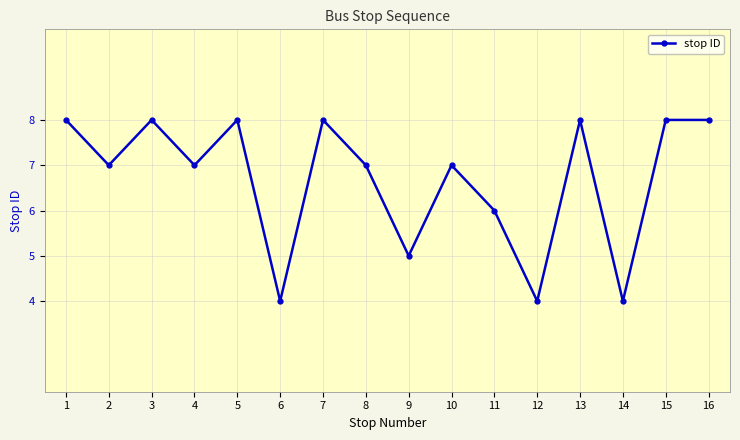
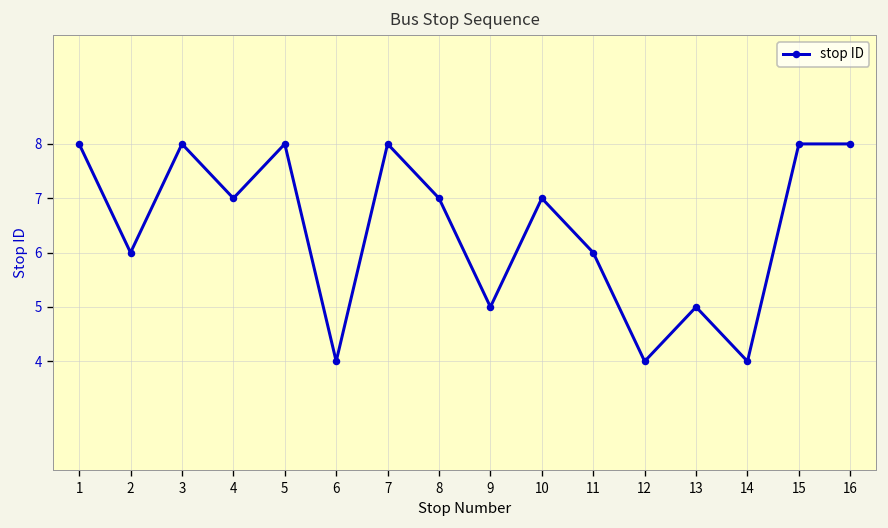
2: 7 -> 6
13: 8 -> 5
